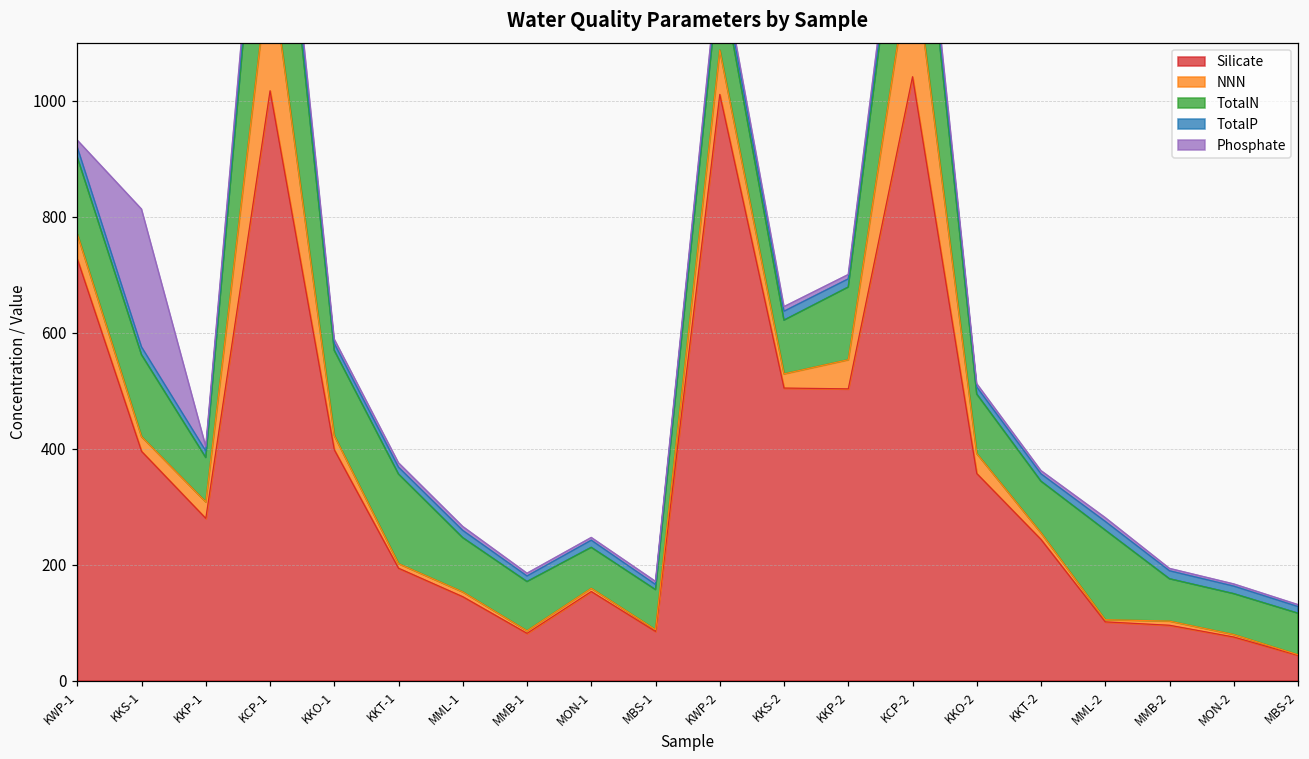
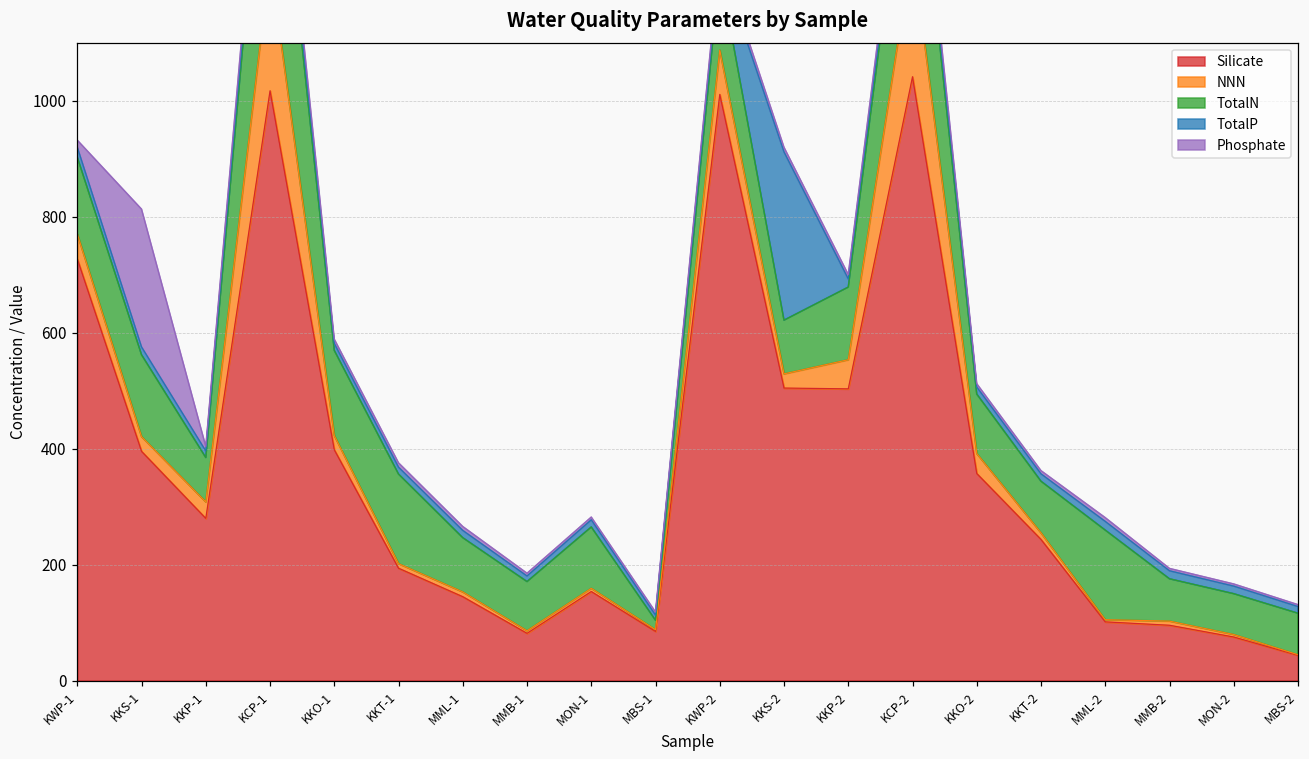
TotalN, MON-1: 70 -> 110
TotalN, MBS-1: 70 -> 20
TotalP, KKS-2: 20 -> 290
